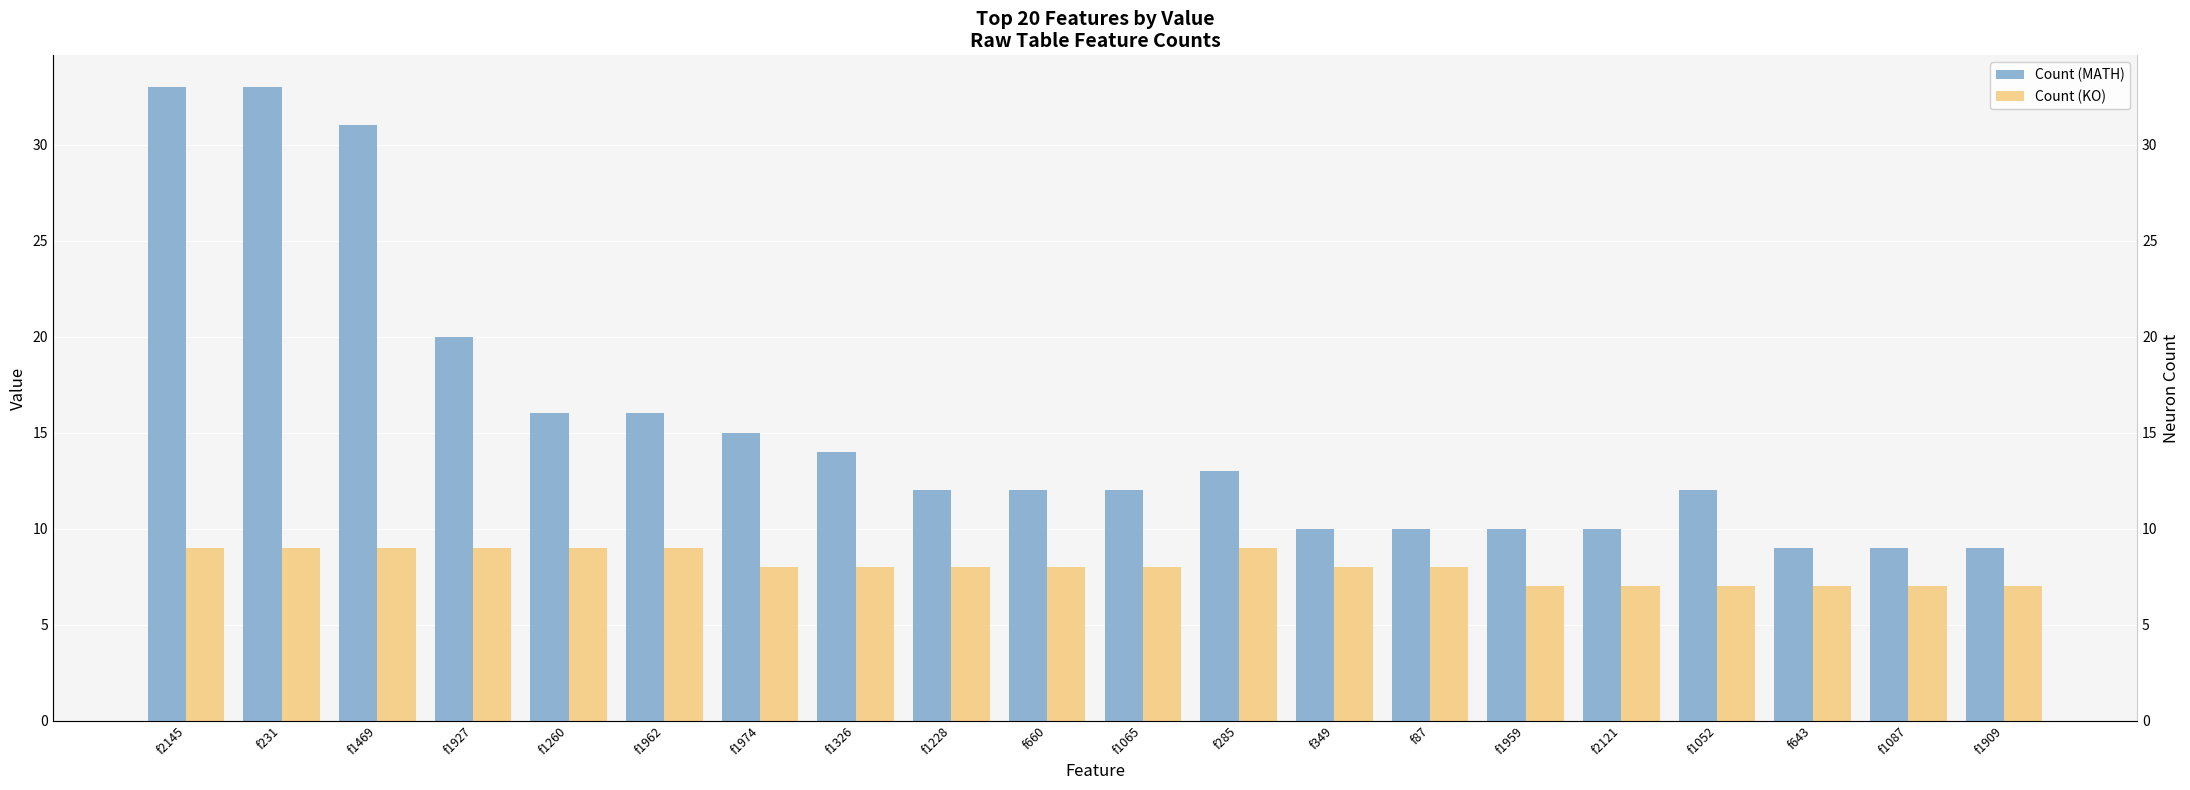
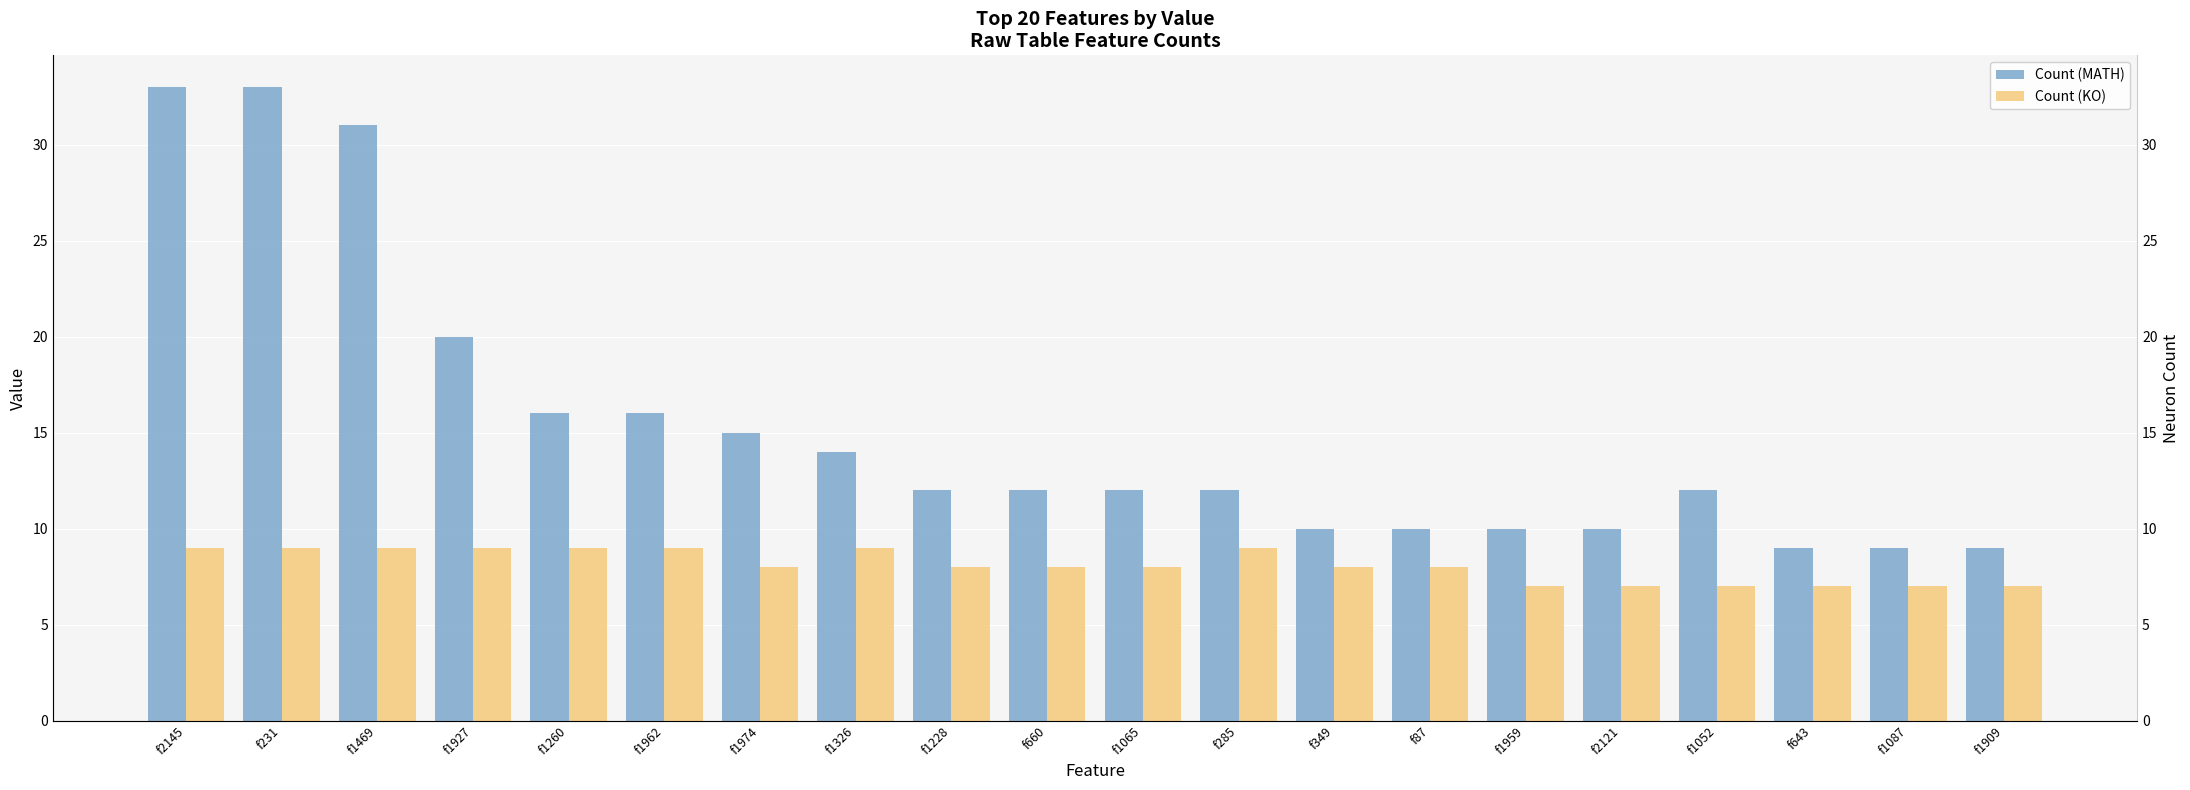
Count (KO), f1326: 8 -> 9
Count (MATH), f285: 13 -> 12
